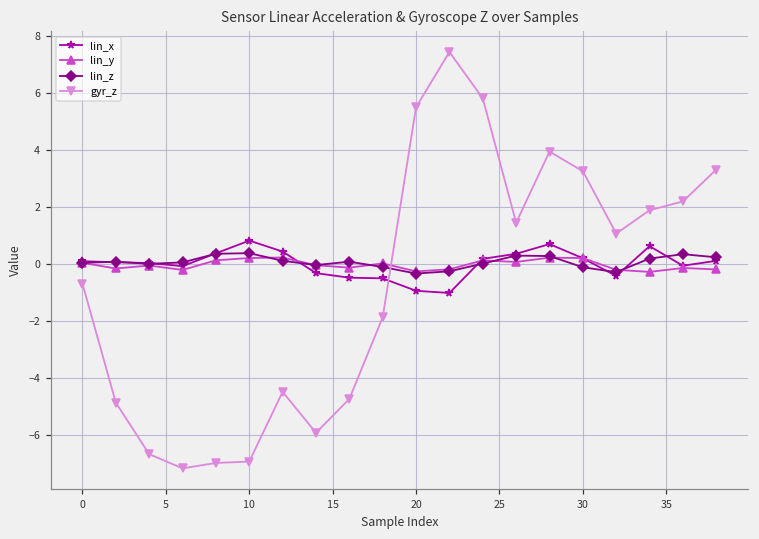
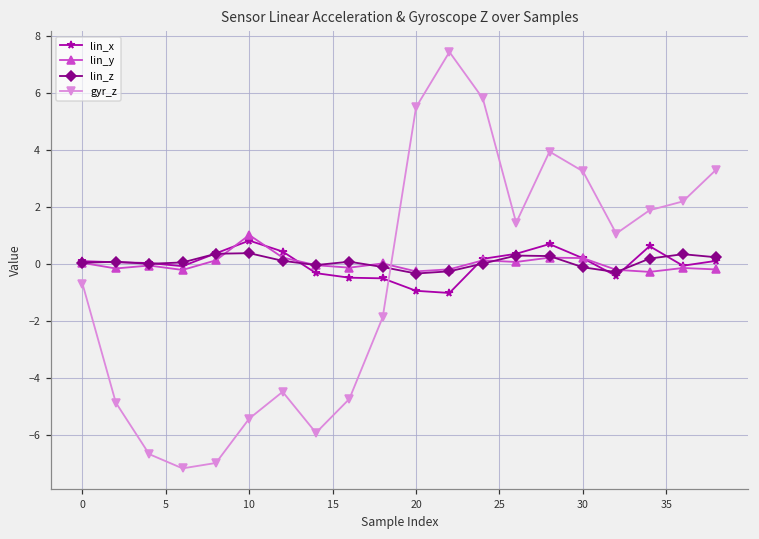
lin_y, 10: 0.2 -> 1.0
gyr_z, 10: -7.0 -> -5.4
